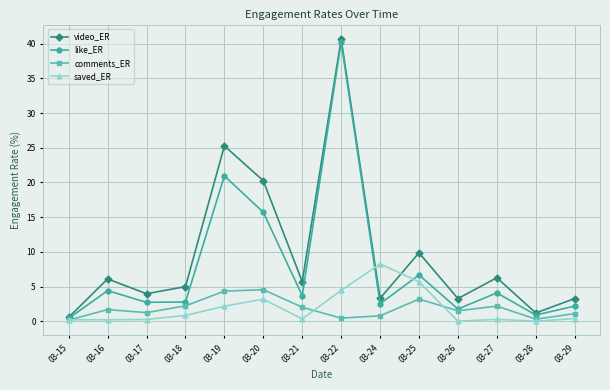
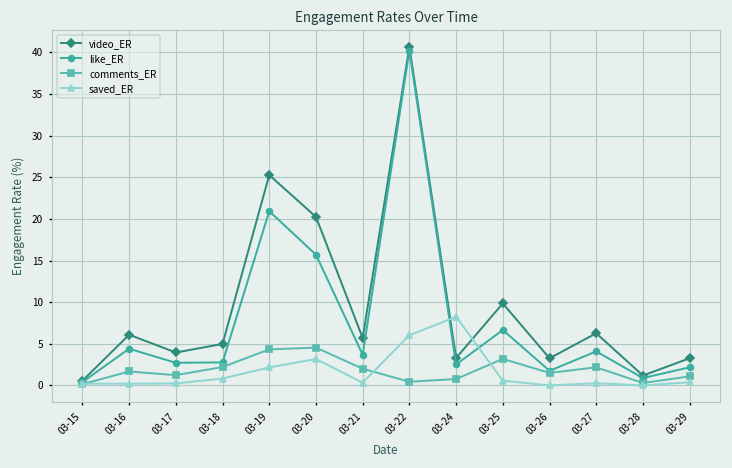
saved_ER, 03-22: 4 -> 6
saved_ER, 03-25: 6 -> 1
